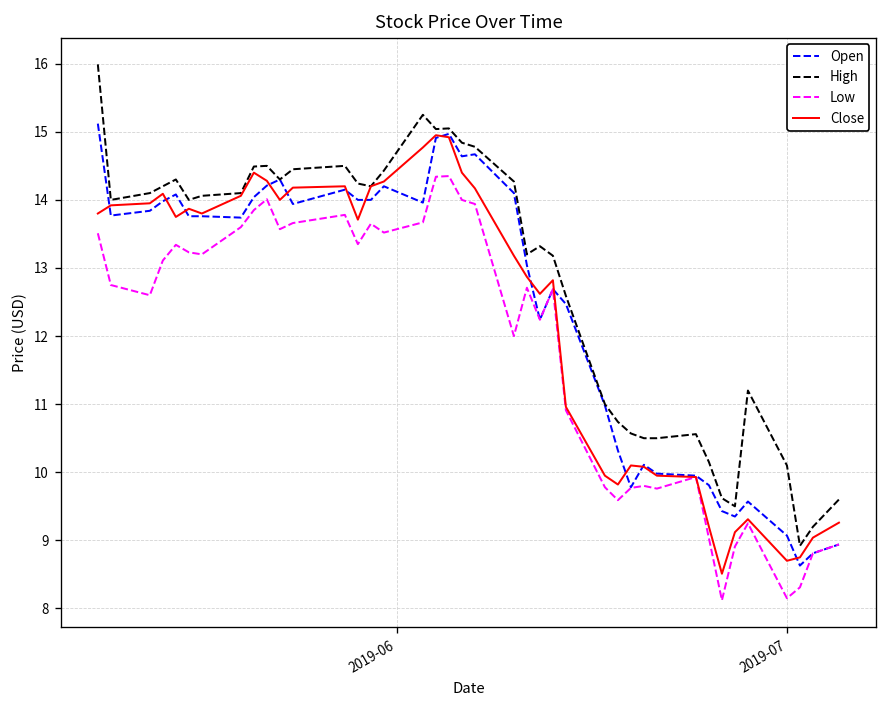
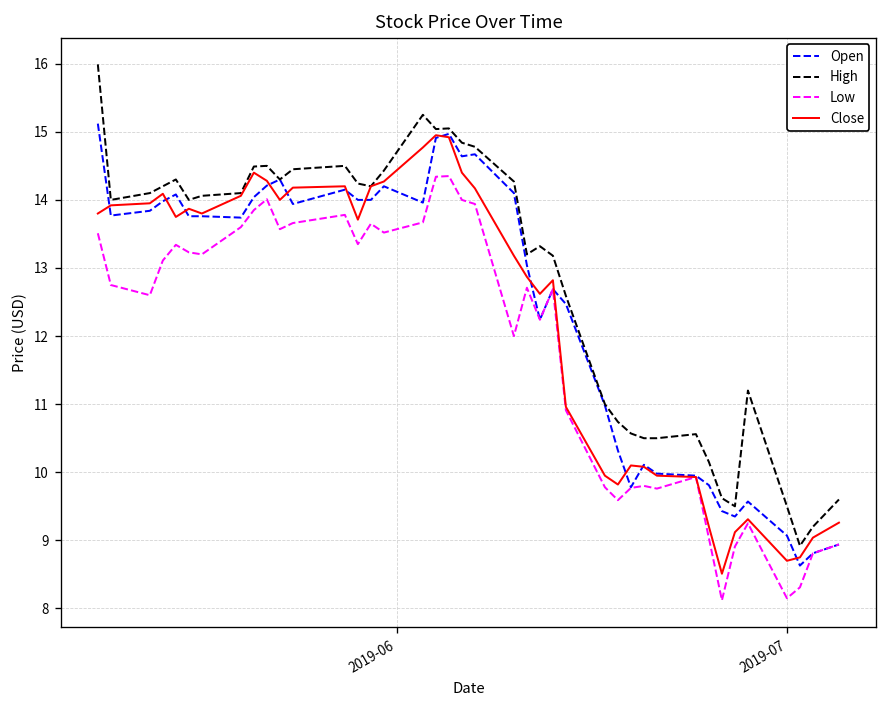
High, 2019-07: 10.1 -> 9.5
